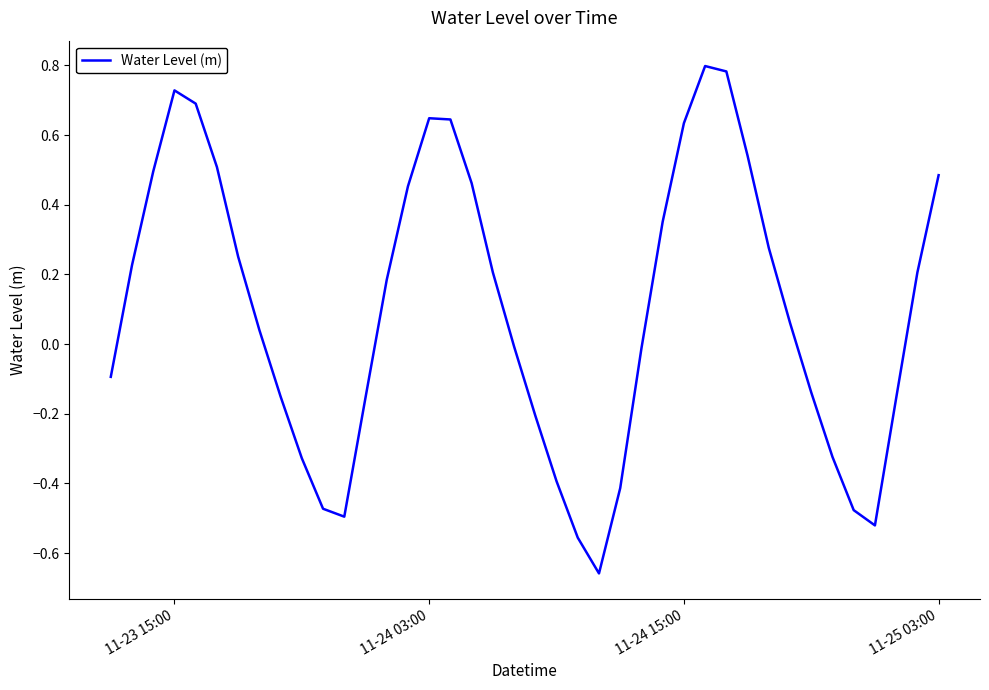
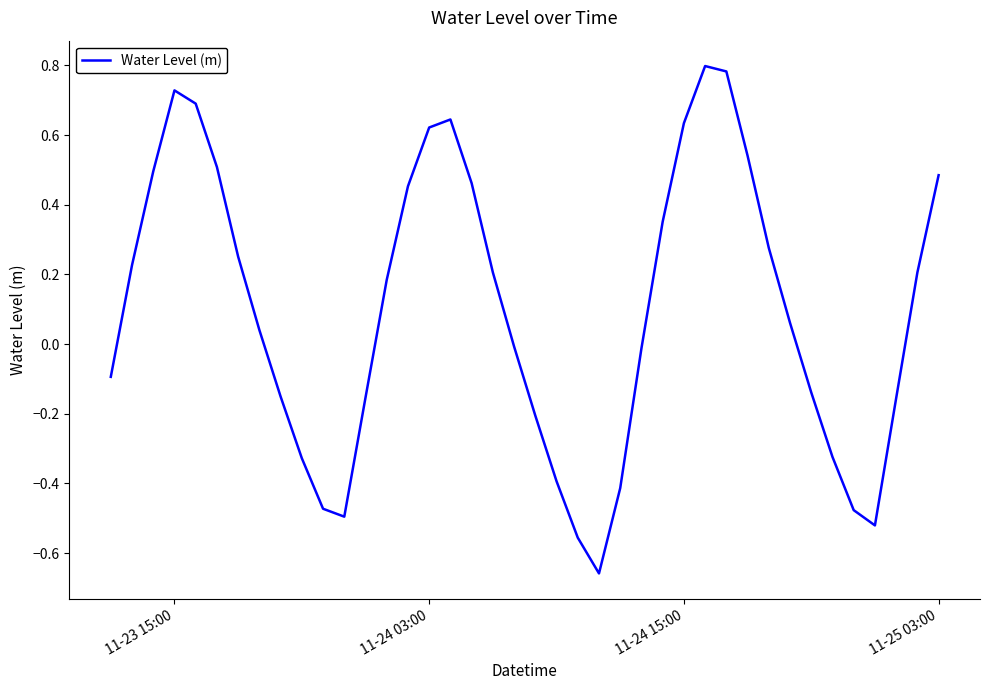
11-24 03:00: 0.65 -> 0.62
